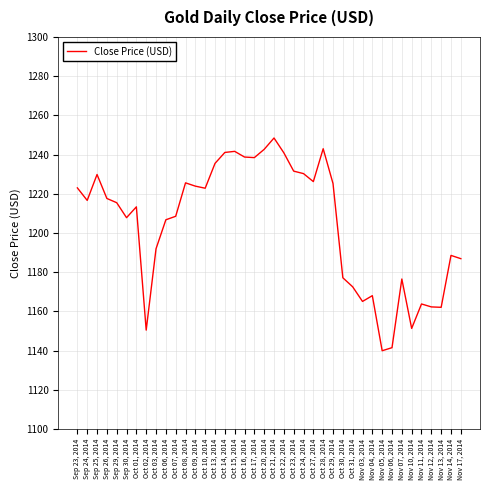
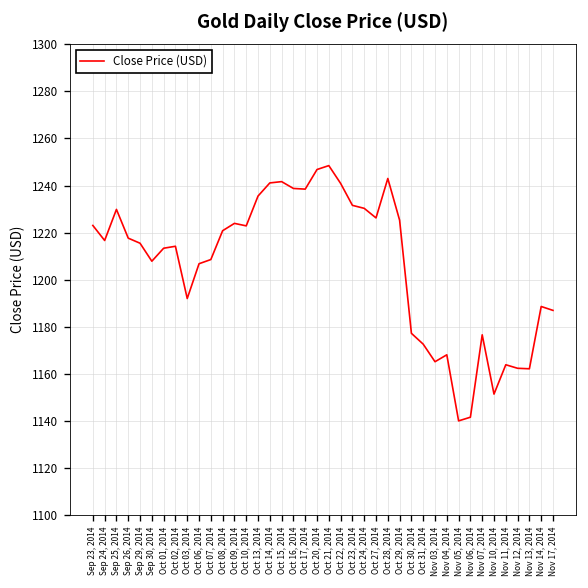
Oct 02, 2014: 1151 -> 1214
Oct 08, 2014: 1226 -> 1221
Oct 20, 2014: 1243 -> 1247
